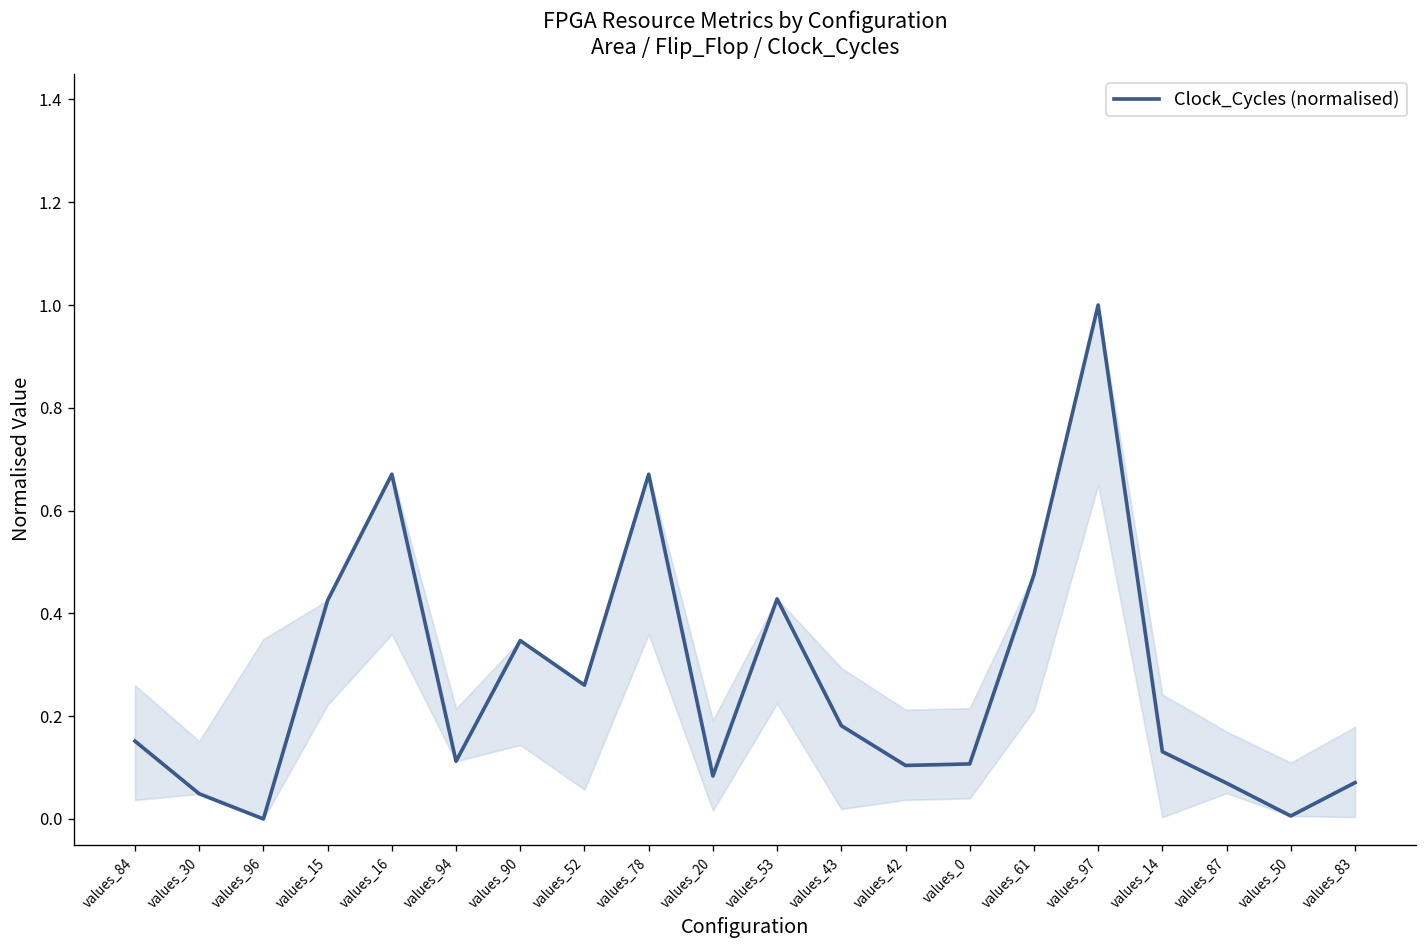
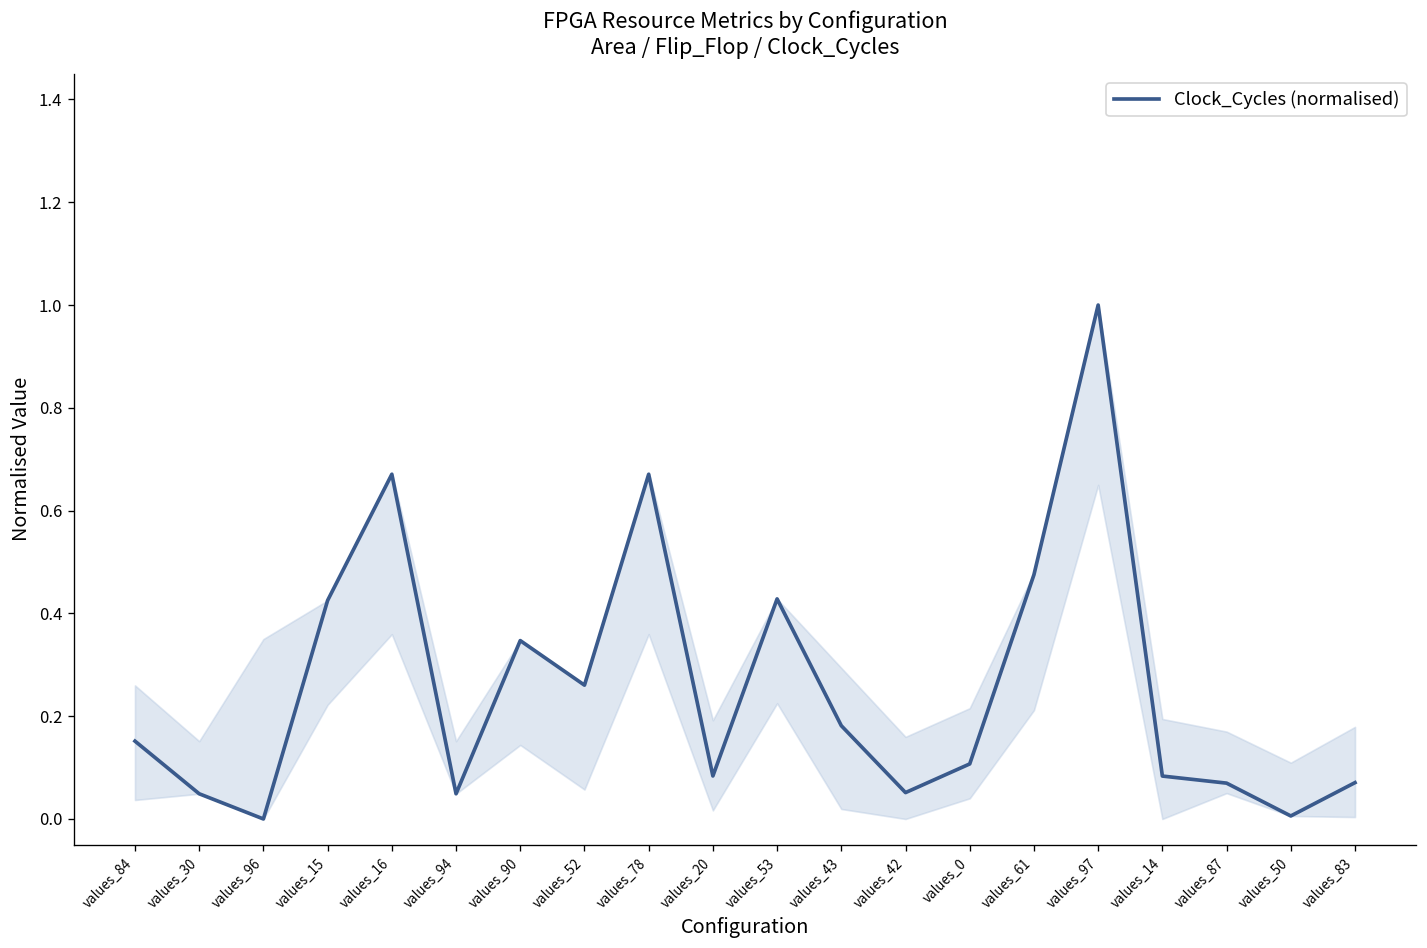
Clock_Cycles (normalised), values_94: 0.11 -> 0.05
Clock_Cycles (normalised), values_42: 0.10 -> 0.05
Clock_Cycles (normalised), values_14: 0.13 -> 0.08
